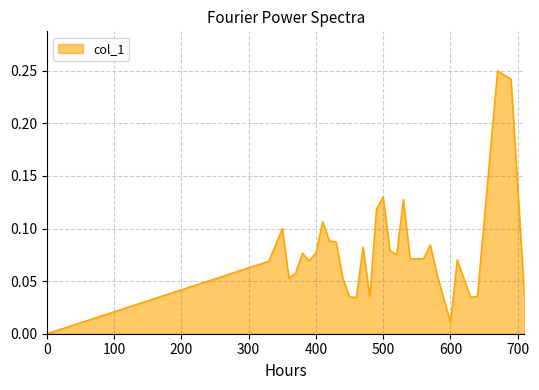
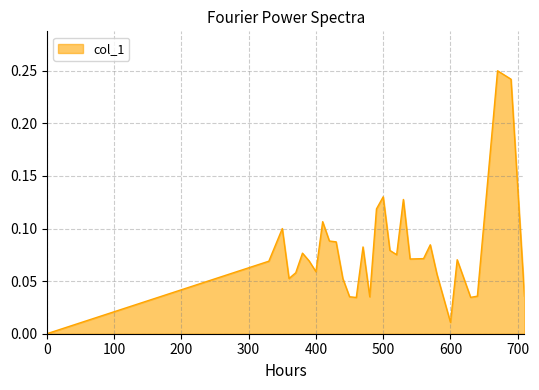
400: 0.077 -> 0.059
